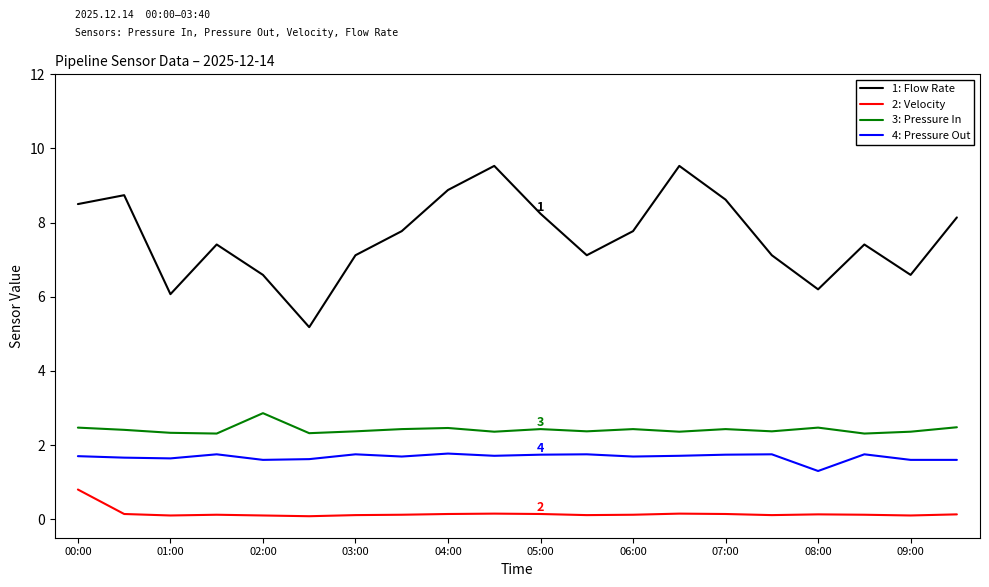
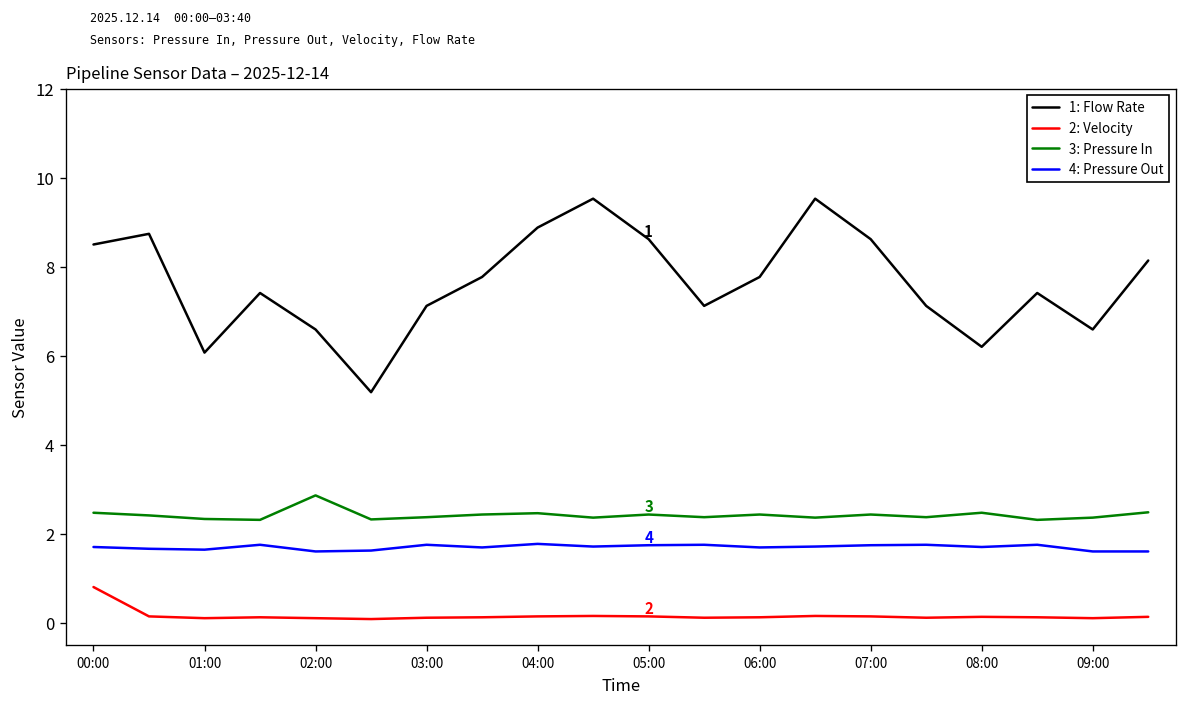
1: Flow Rate, 05:00: 8.2 -> 8.6
4: Pressure Out, 08:00: 1.3 -> 1.7
